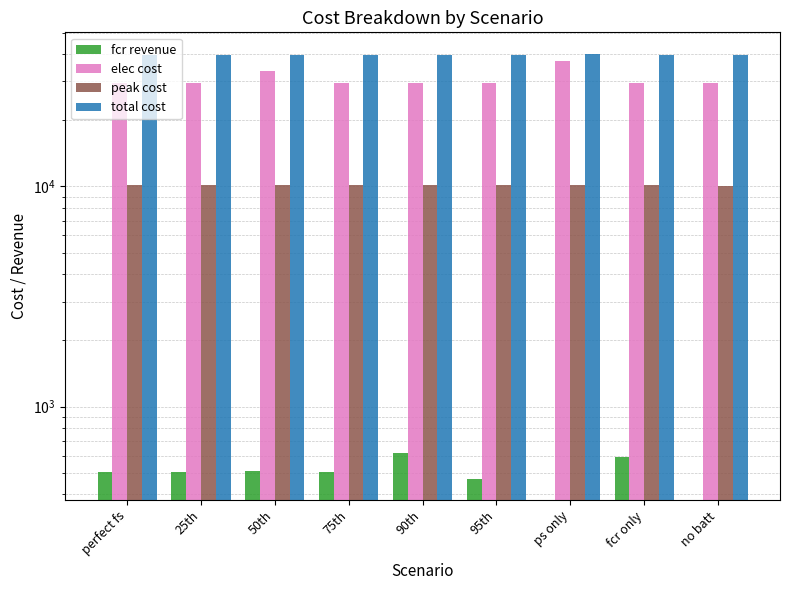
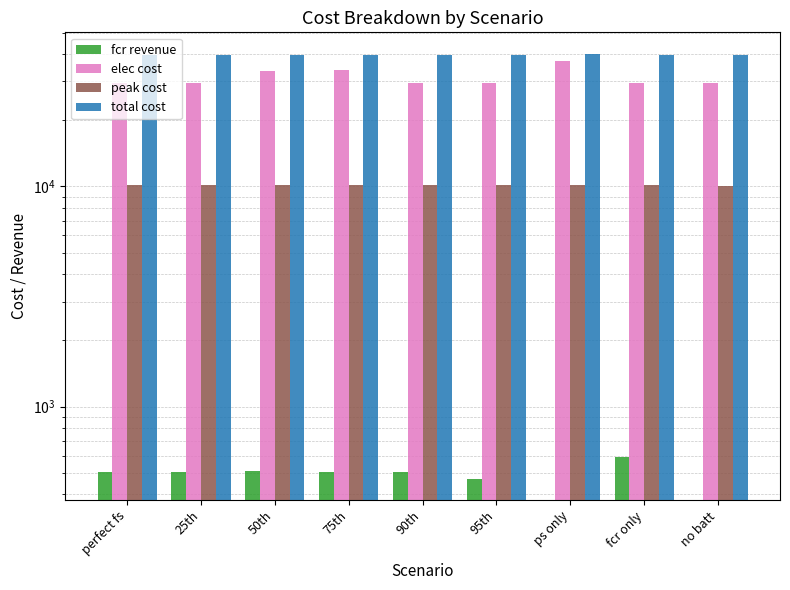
elec cost, 75th: 30000 -> 34000
fcr revenue, 90th: 620 -> 510
